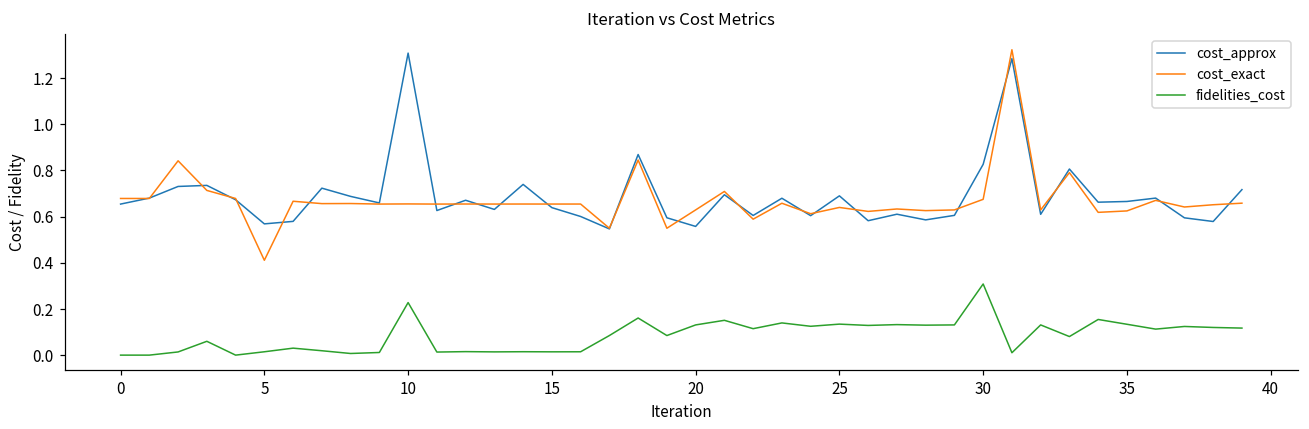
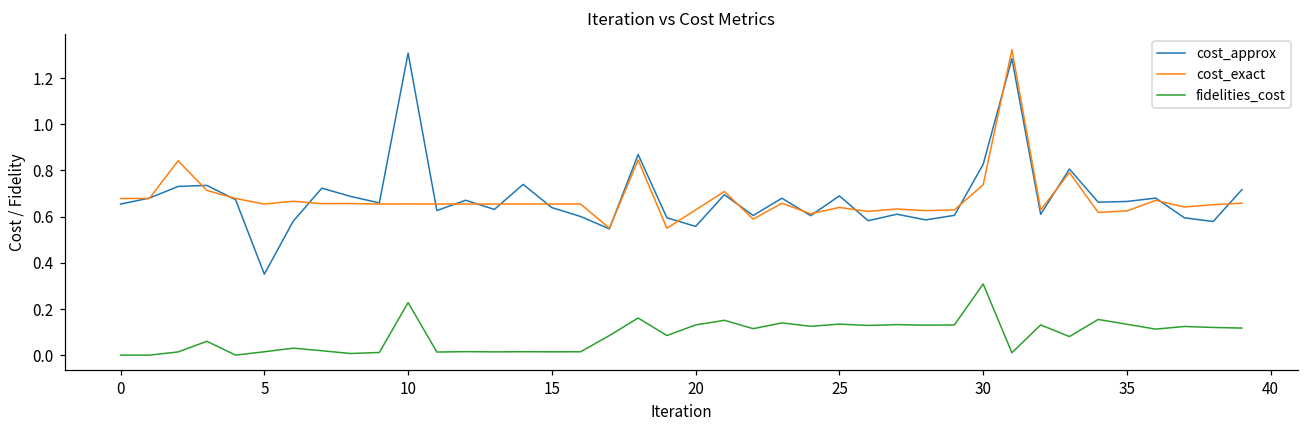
cost_approx, 5: 0.57 -> 0.35
cost_exact, 5: 0.41 -> 0.65
cost_exact, 30: 0.68 -> 0.74
